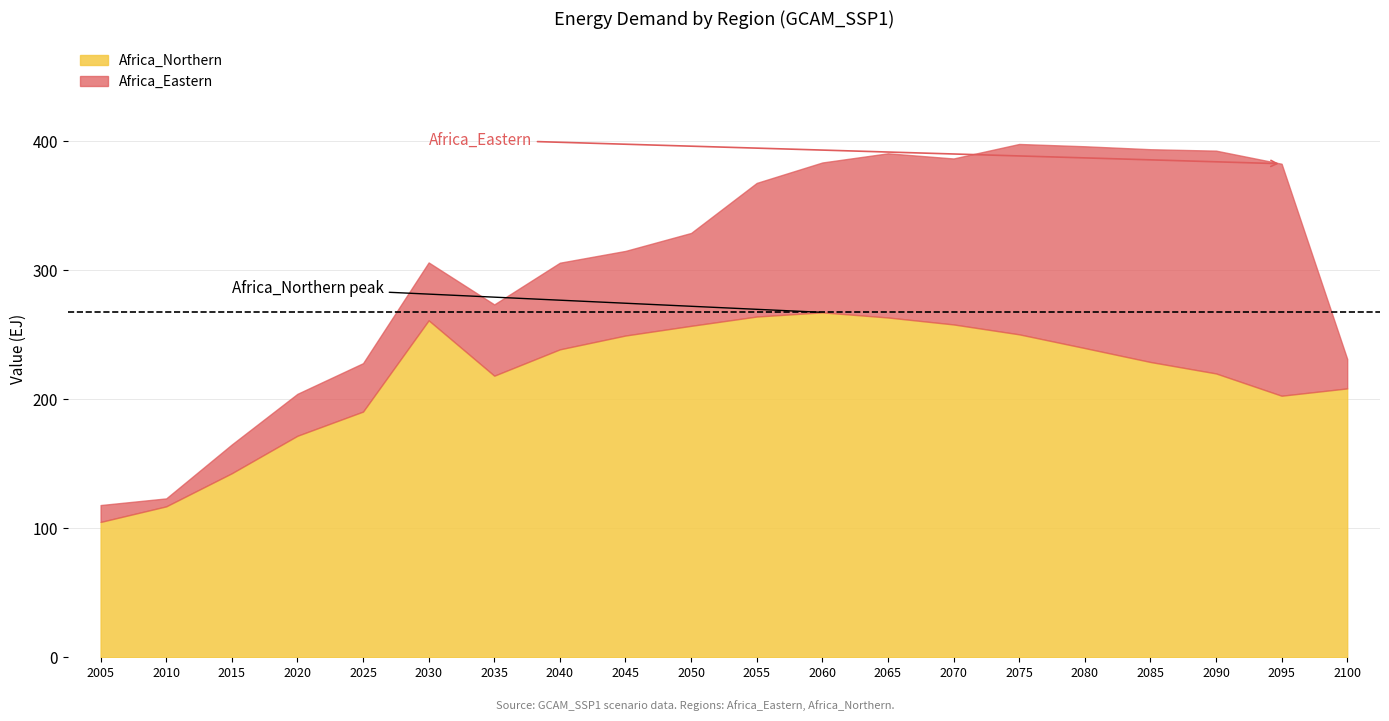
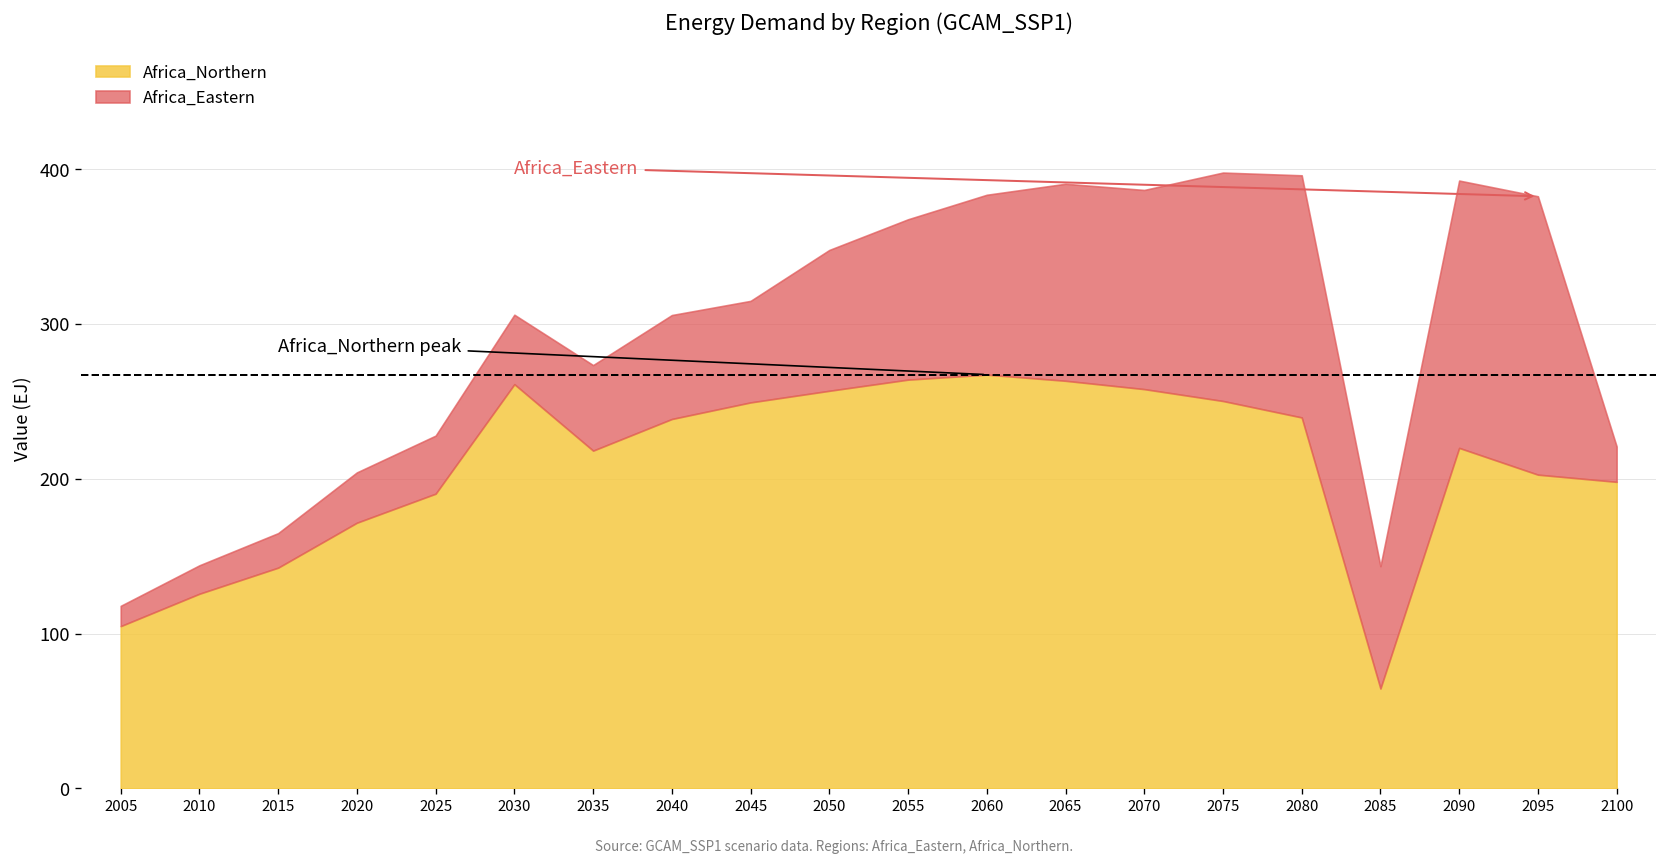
Africa_Northern, 2010: 117 -> 126
Africa_Eastern, 2010: 6 -> 18
Africa_Eastern, 2050: 72 -> 91
Africa_Northern, 2085: 229 -> 65
Africa_Eastern, 2085: 165 -> 79
Africa_Northern, 2100: 208 -> 198
